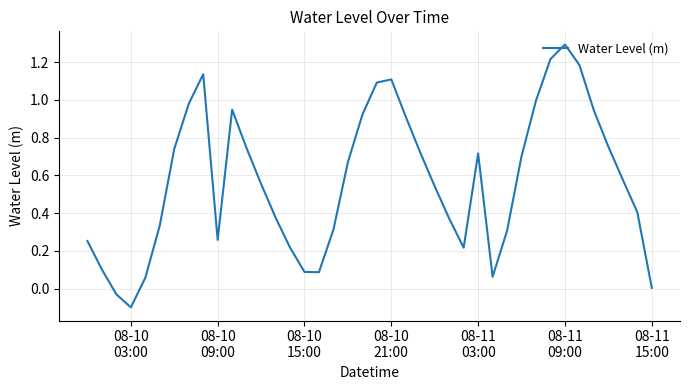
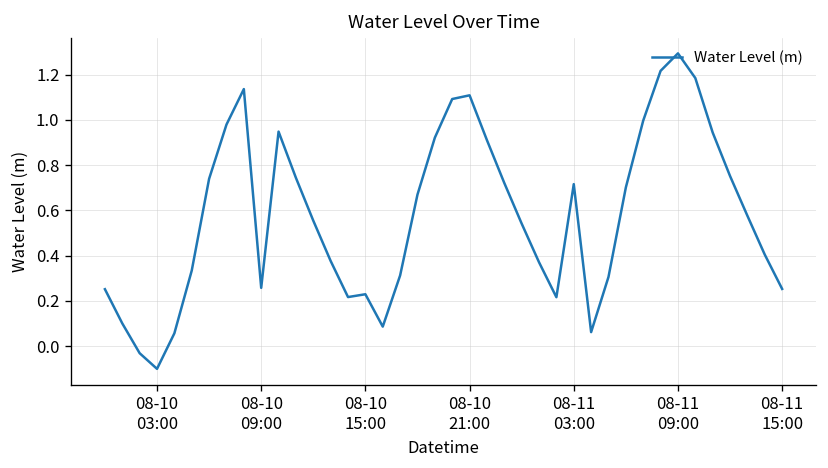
08-10 15:00: 0.09 -> 0.23
08-11 15:00: 0.00 -> 0.25
